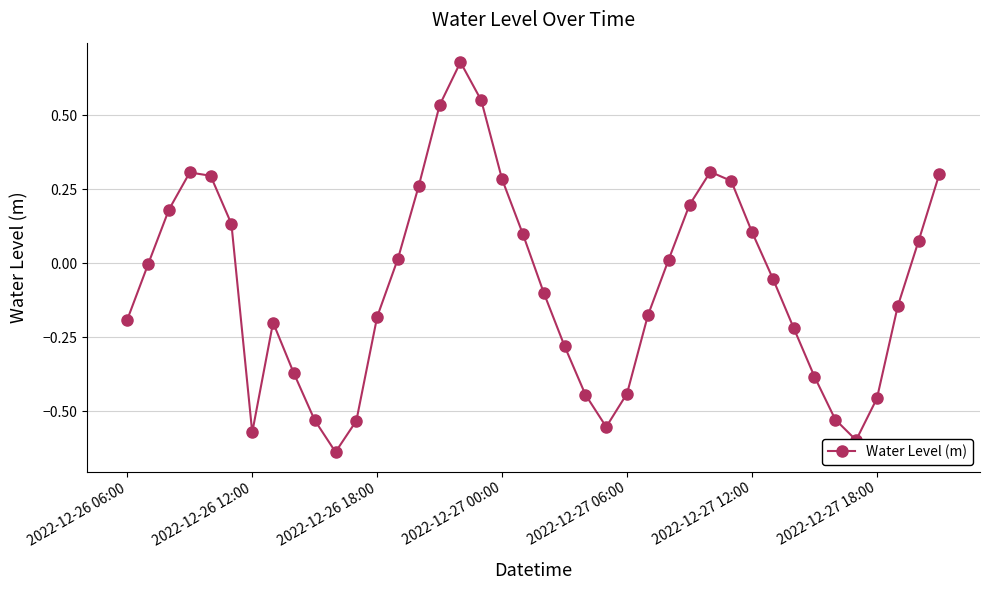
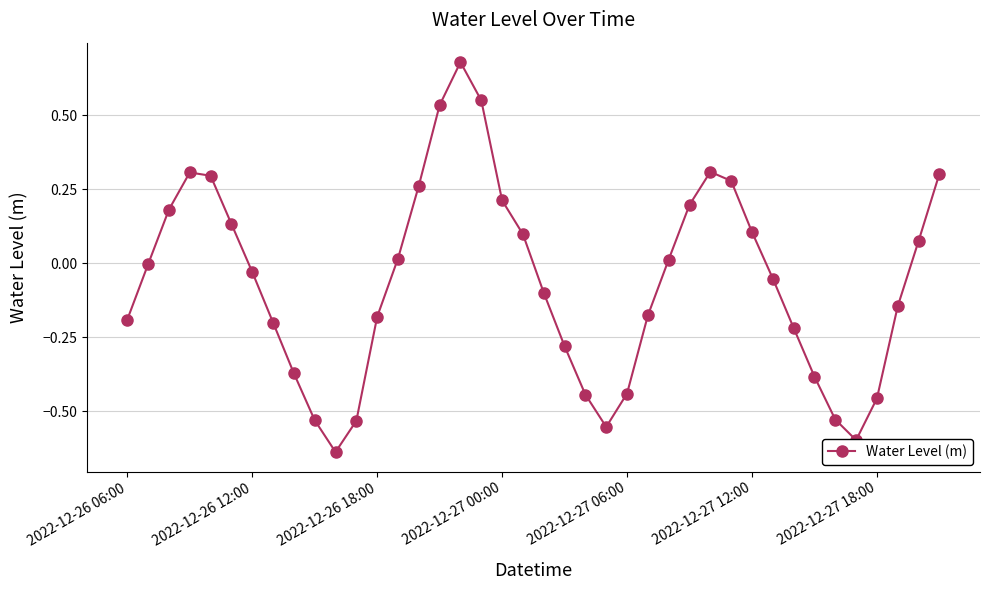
2022-12-26 12:00: -0.57 -> -0.03
2022-12-27 00:00: 0.28 -> 0.21
